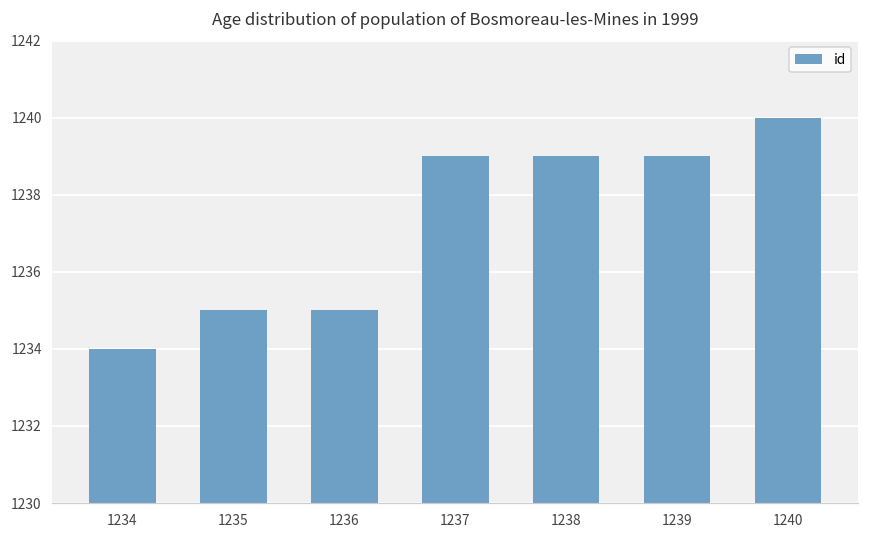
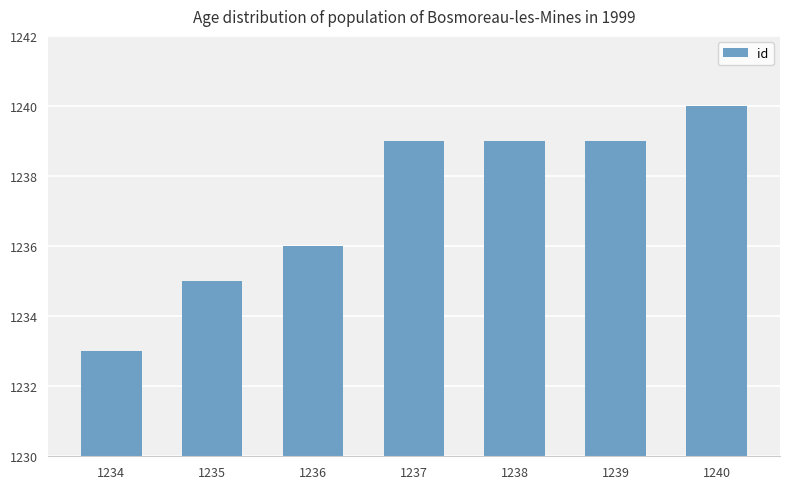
1234: 1234 -> 1233
1236: 1235 -> 1236
